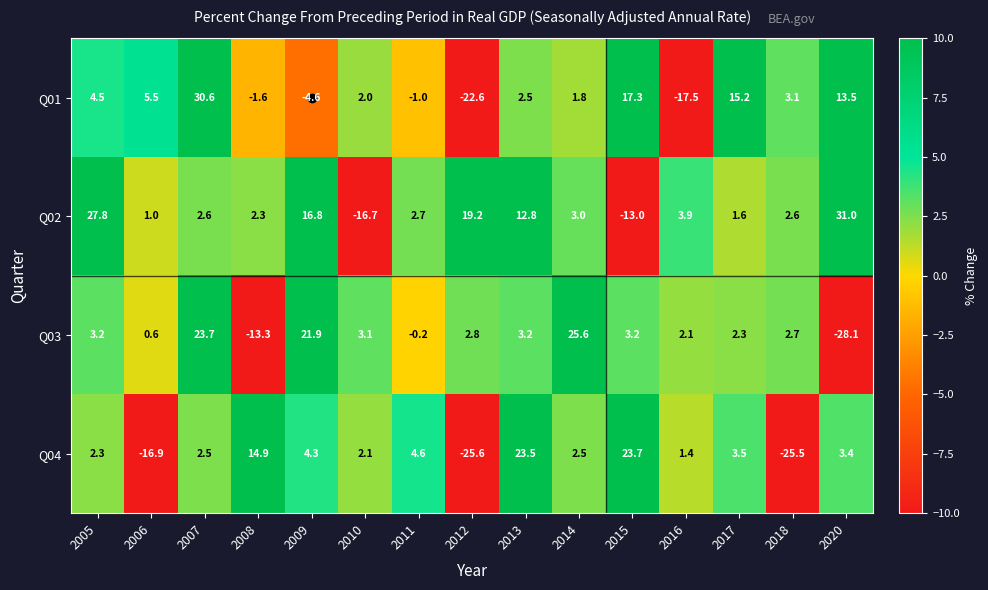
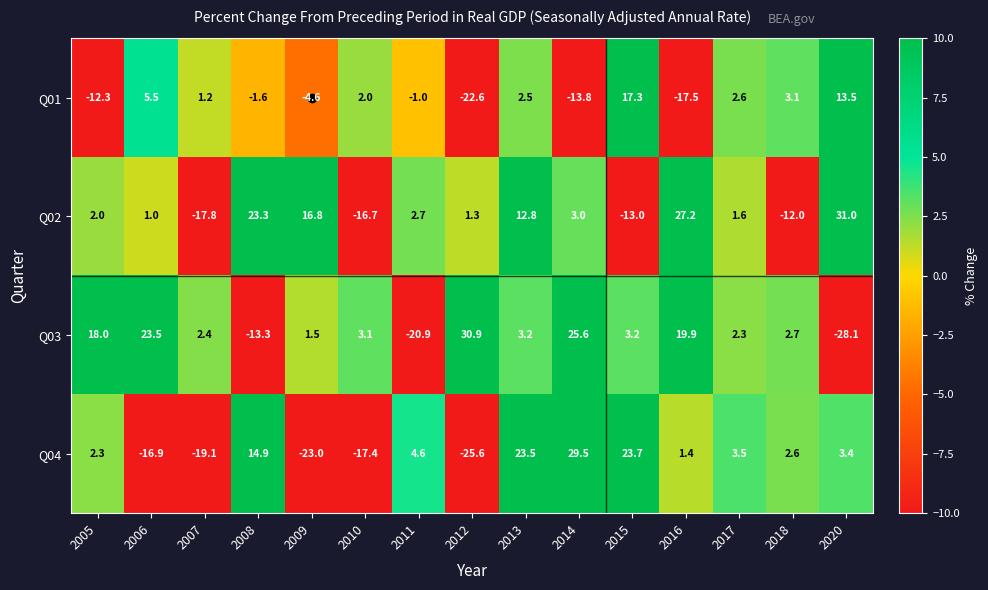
Q01, 2005: 4.5 -> -12.3
Q01, 2007: 30.6 -> 1.2
Q01, 2014: 1.8 -> -13.8
Q01, 2017: 15.2 -> 2.6
Q02, 2005: 27.8 -> 2.0
Q02, 2007: 2.6 -> -17.8
Q02, 2008: 2.3 -> 23.3
Q02, 2012: 19.2 -> 1.3
Q02, 2016: 3.9 -> 27.2
Q02, 2018: 2.6 -> -12.0
Q03, 2005: 3.2 -> 18.0
Q03, 2006: 0.6 -> 23.5
Q03, 2007: 23.7 -> 2.4
Q03, 2009: 21.9 -> 1.5
Q03, 2011: -0.2 -> -20.9
Q03, 2012: 2.8 -> 30.9
Q03, 2016: 2.1 -> 19.9
Q04, 2007: 2.5 -> -19.1
Q04, 2009: 4.3 -> -23.0
Q04, 2010: 2.1 -> -17.4
Q04, 2014: 2.5 -> 29.5
Q04, 2018: -25.5 -> 2.6
